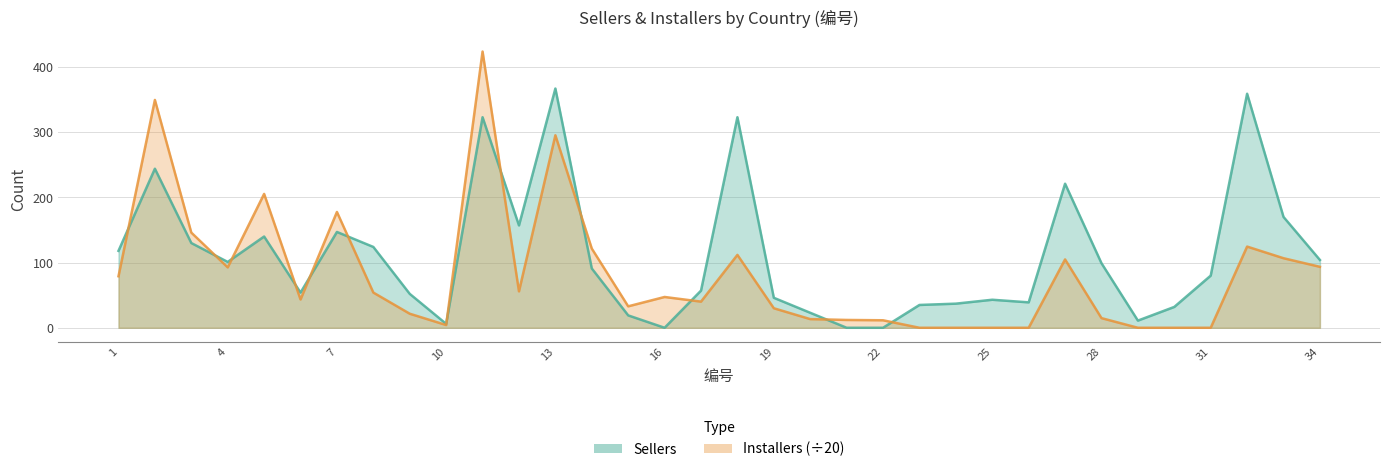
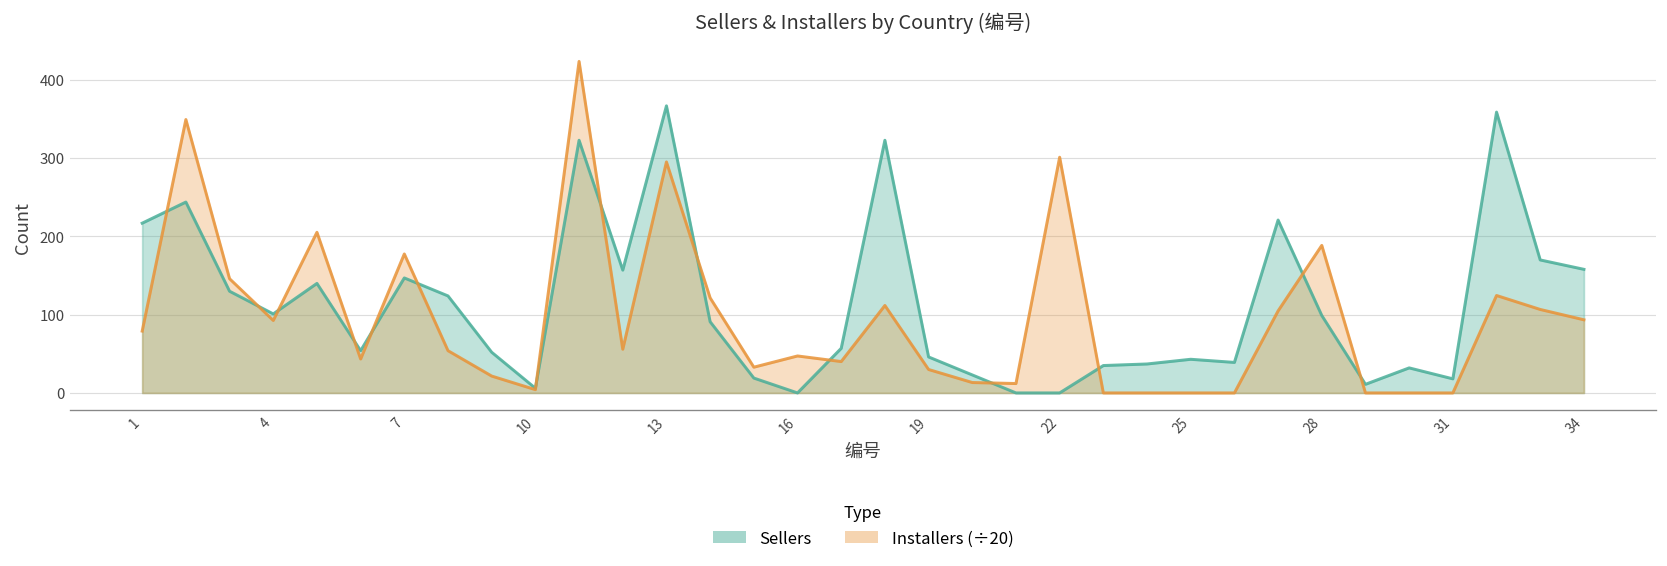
Sellers, 1: 120 -> 220
Installers (÷20), 22: 10 -> 300
Installers (÷20), 28: 10 -> 190
Sellers, 31: 80 -> 20
Sellers, 34: 100 -> 160
